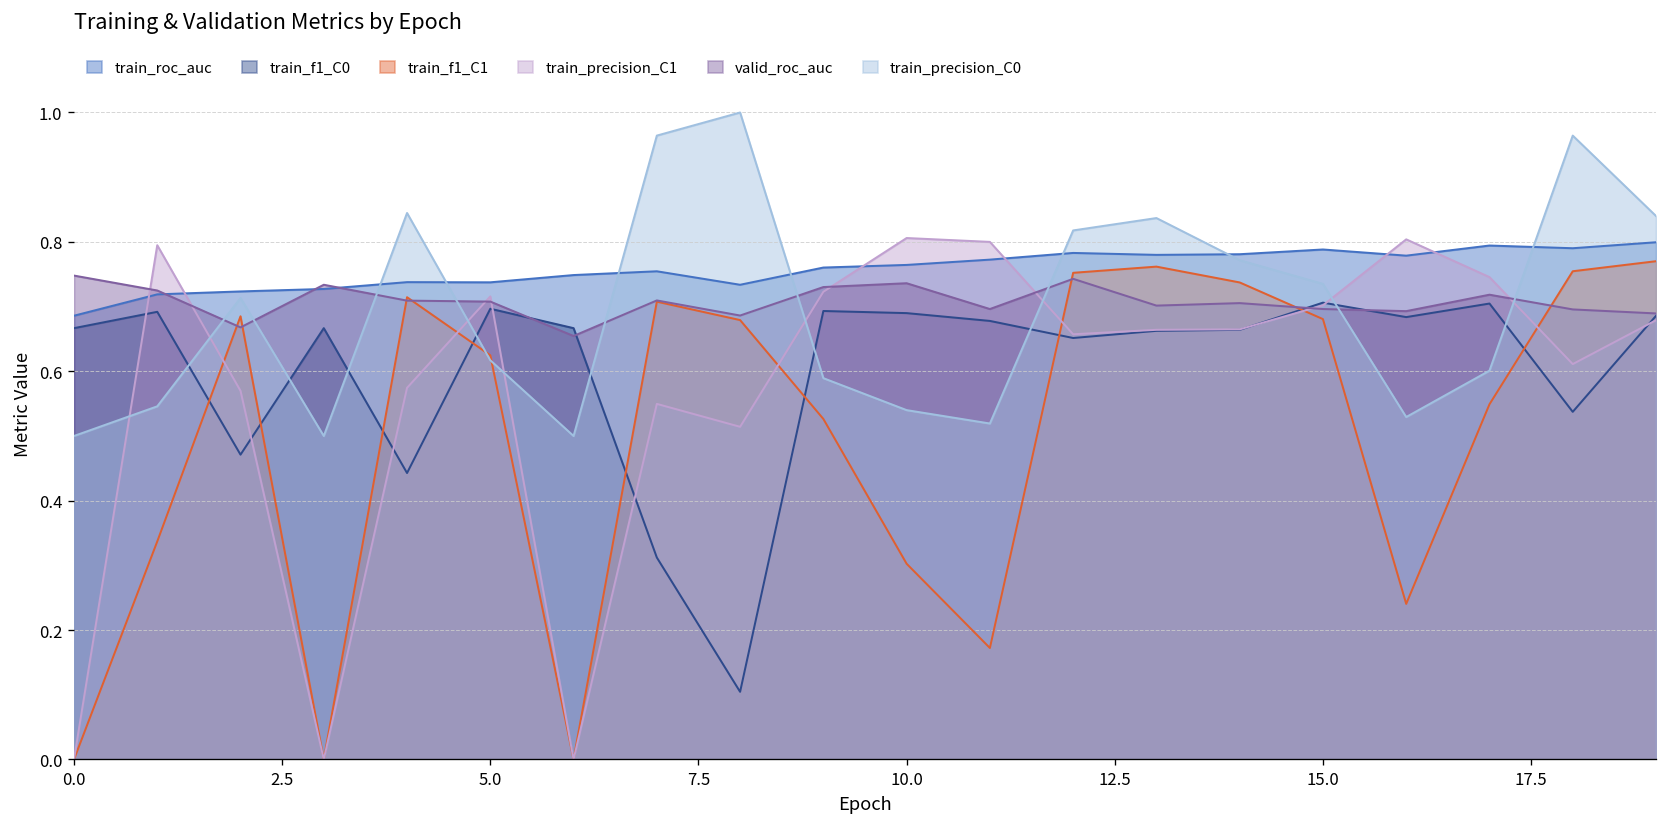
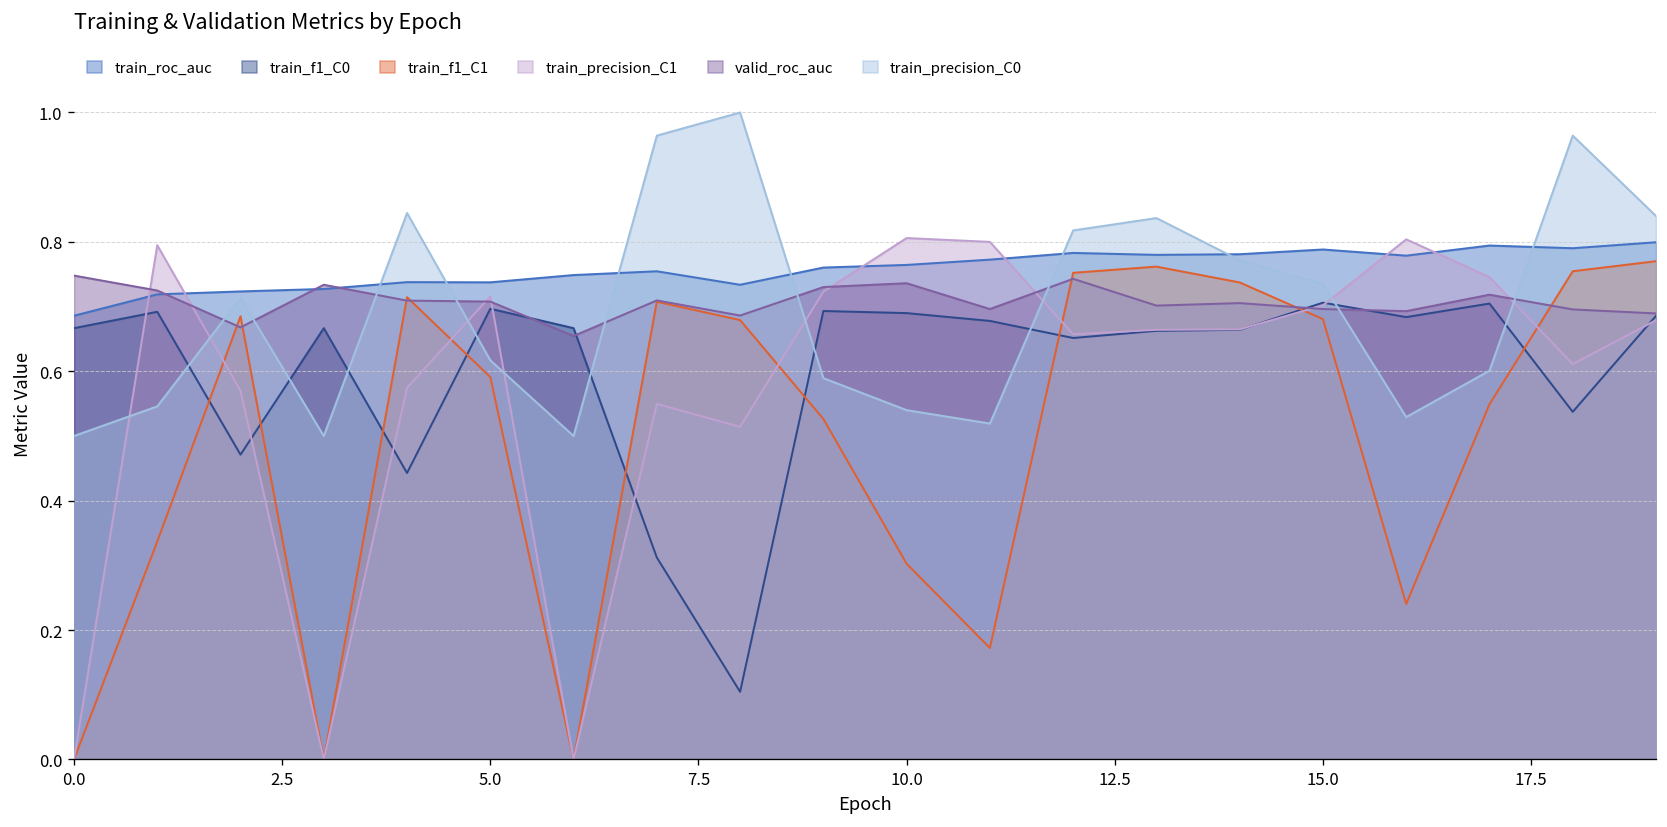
train_f1_C1, 5.0: 0.62 -> 0.59
